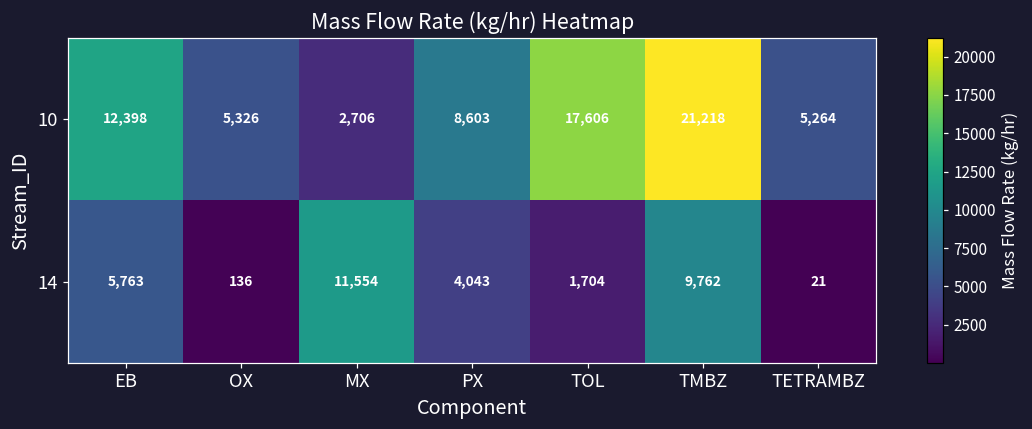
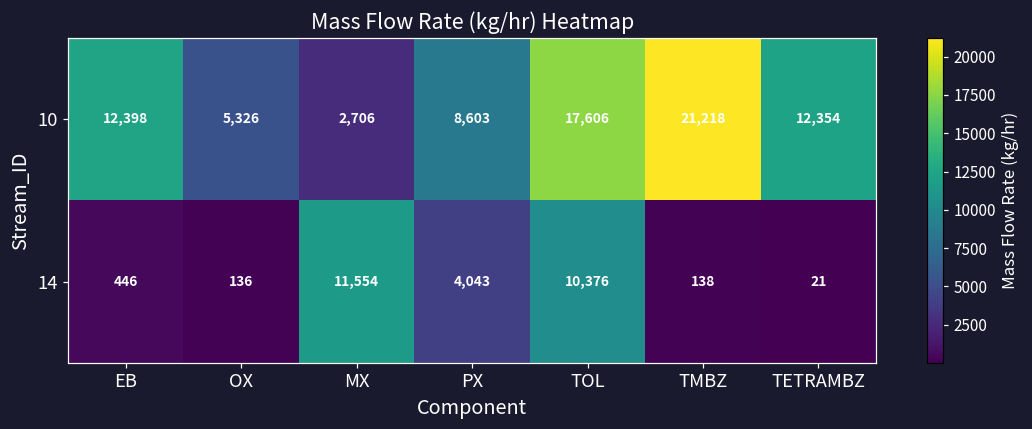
10, TETRAMBZ: 5,264 -> 12,354
14, EB: 5,763 -> 446
14, TOL: 1,704 -> 10,376
14, TMBZ: 9,762 -> 138
